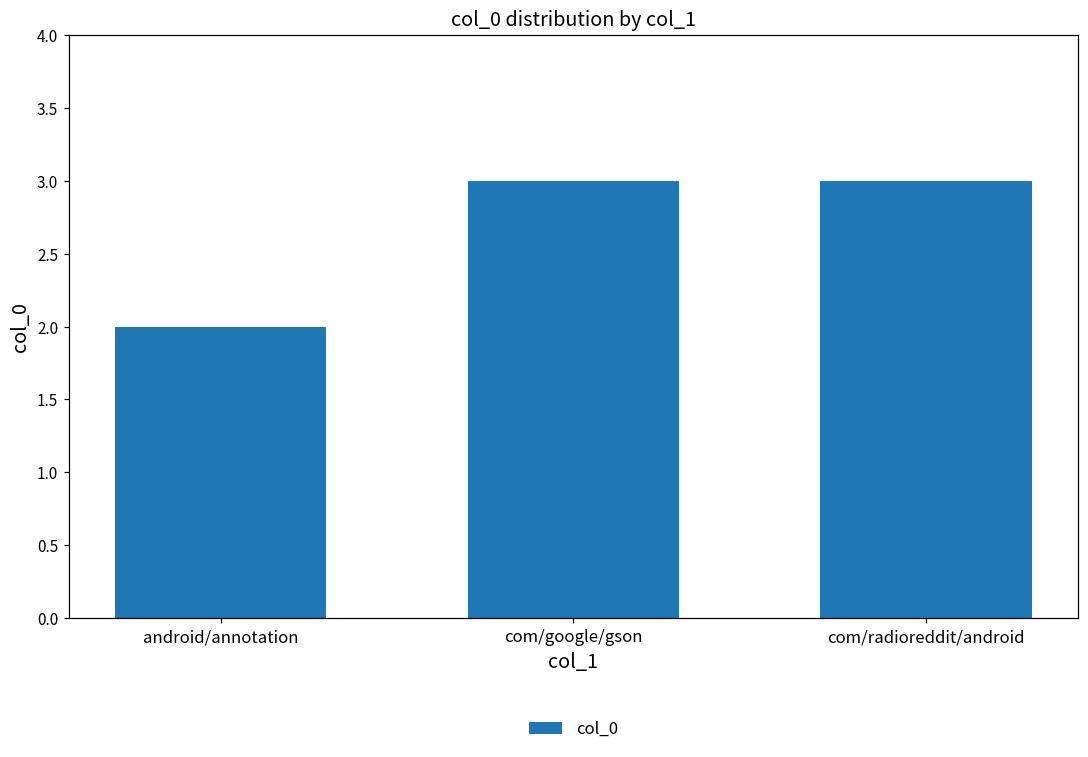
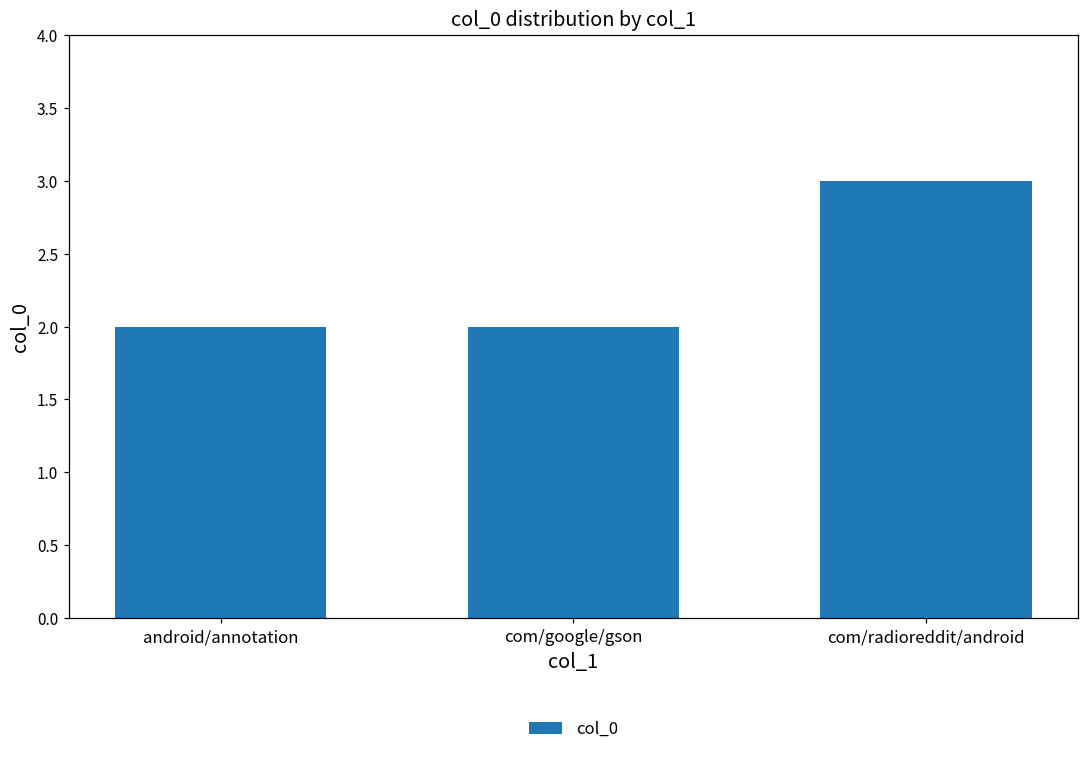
com/google/gson: 3 -> 2
